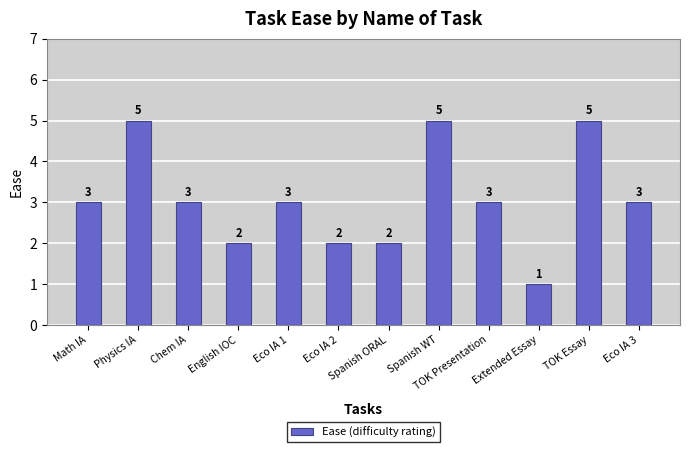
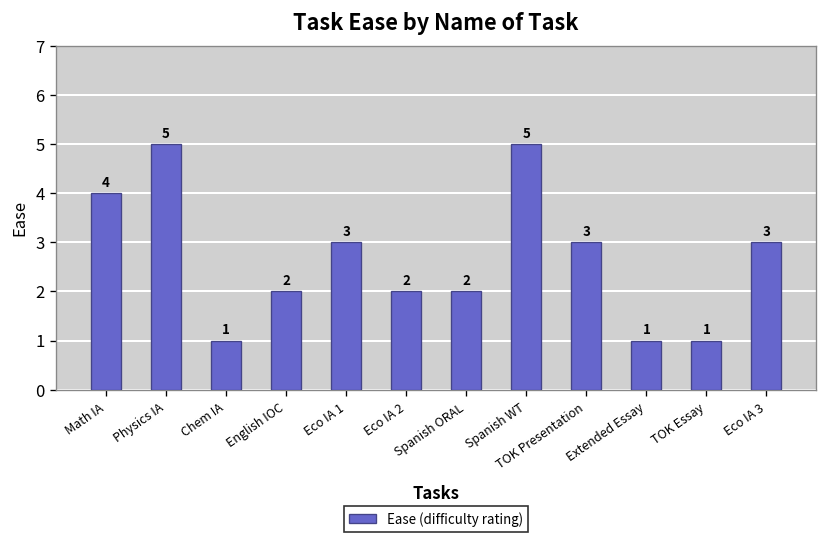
Math IA: 3 -> 4
Chem IA: 3 -> 1
TOK Essay: 5 -> 1
